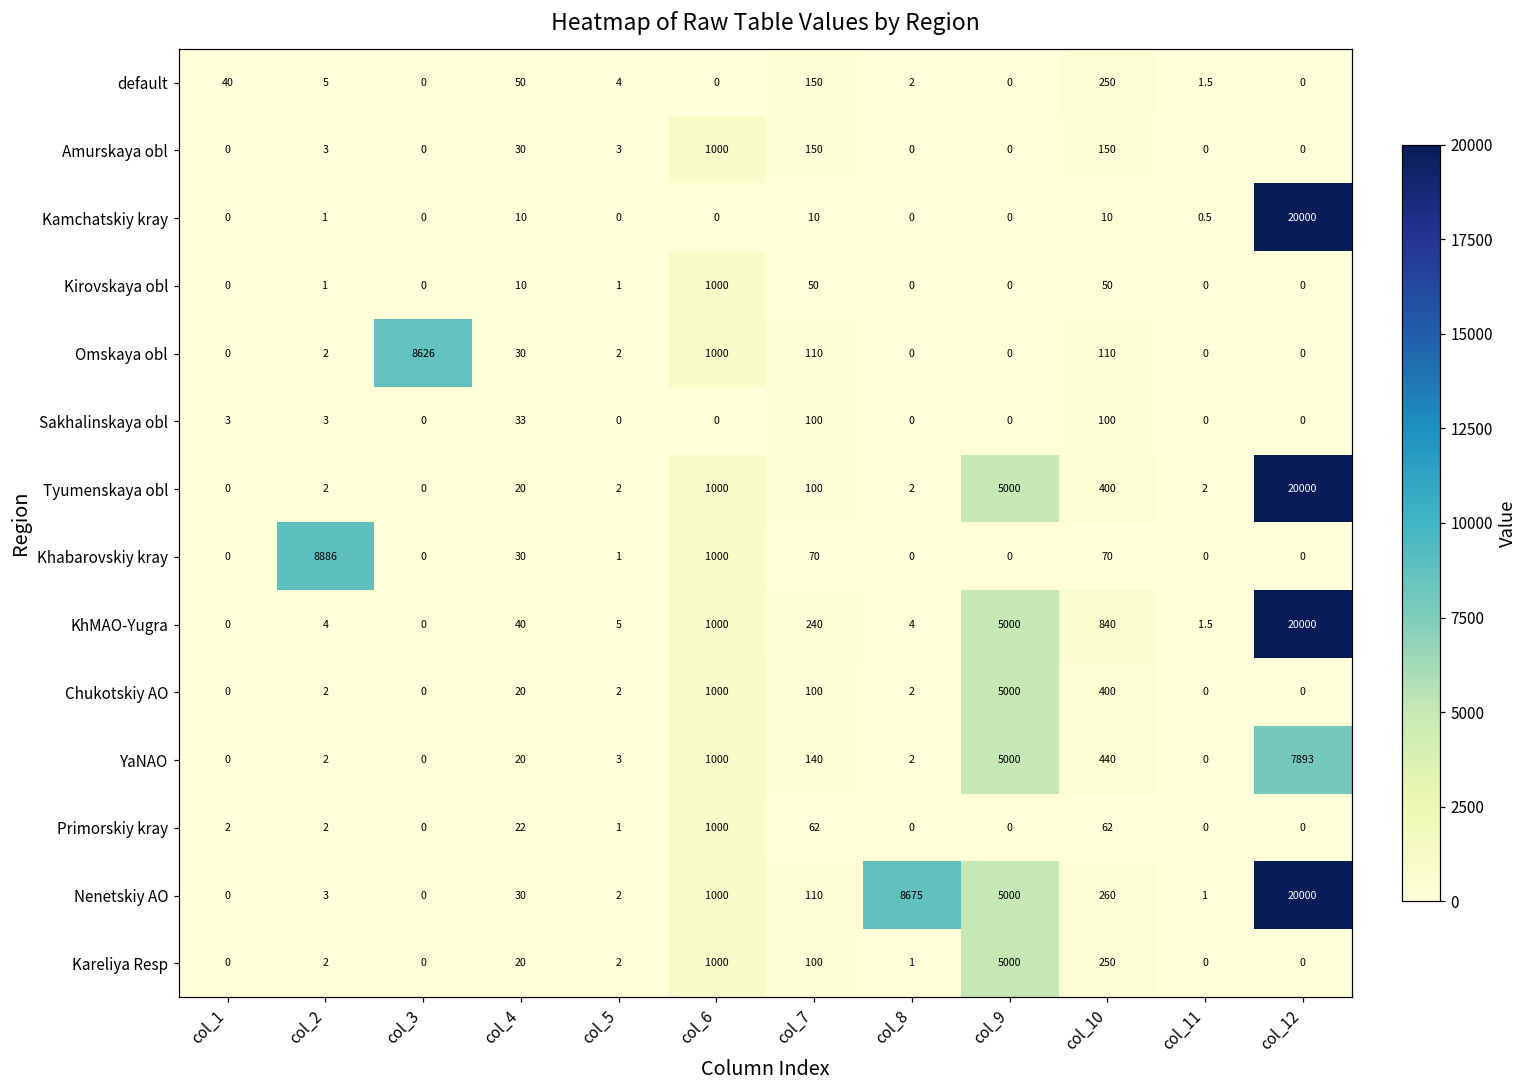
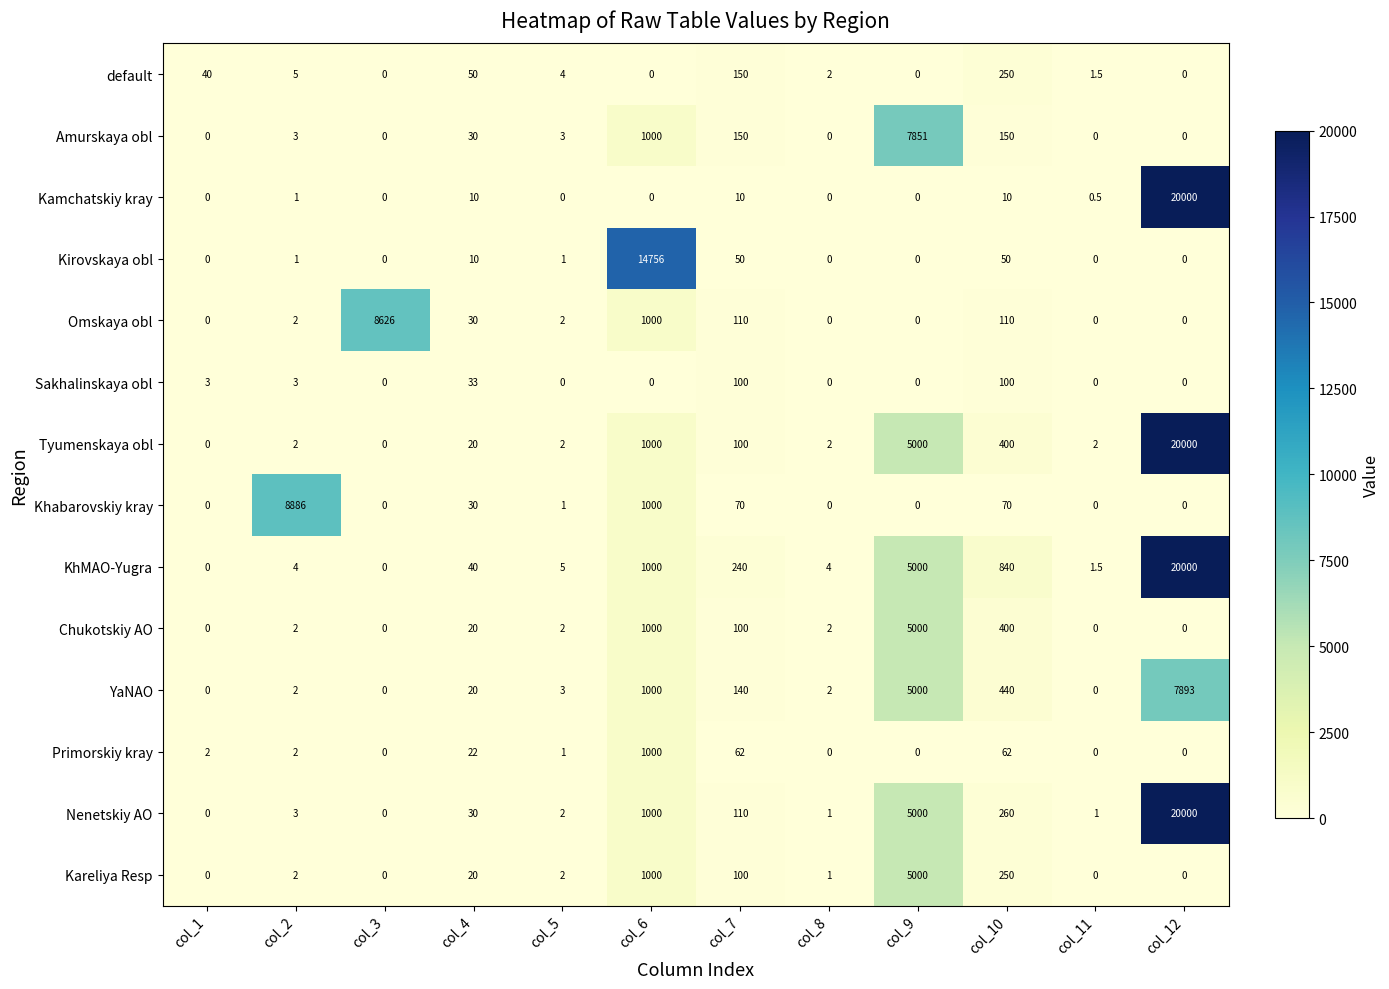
Amurskaya obl, col_9: 0 -> 7851
Kirovskaya obl, col_6: 1000 -> 14756
Nenetskiy AO, col_8: 8675 -> 1
